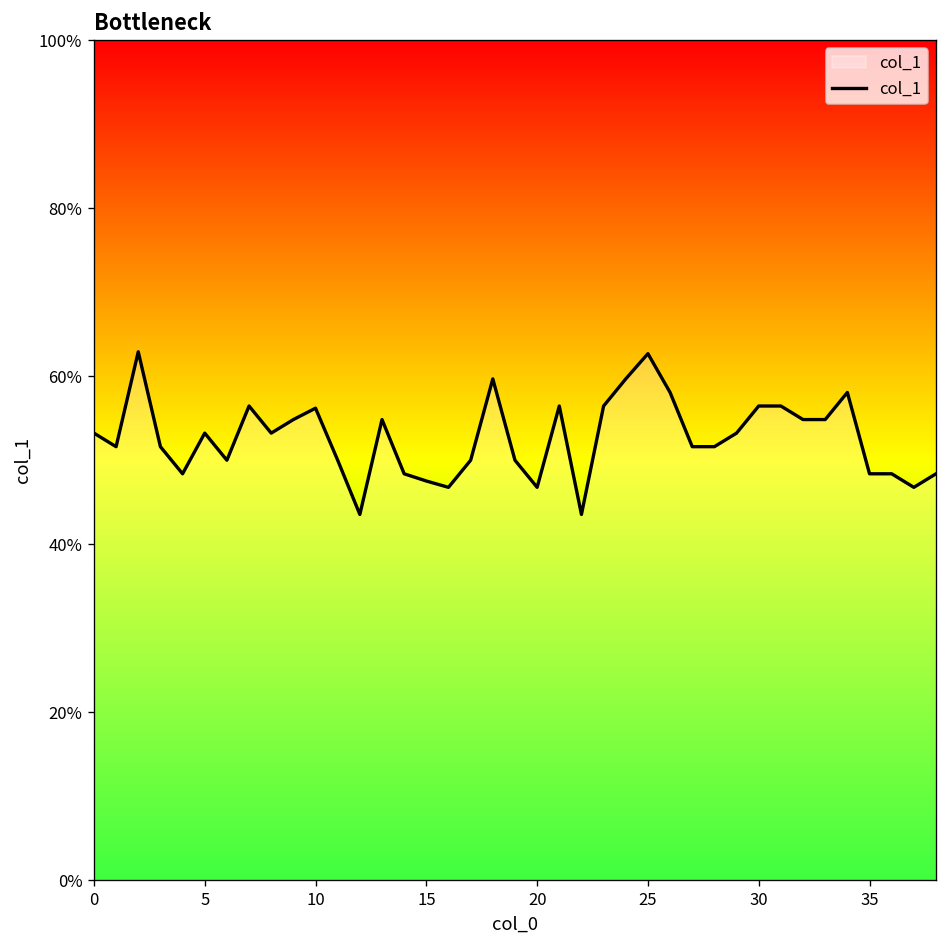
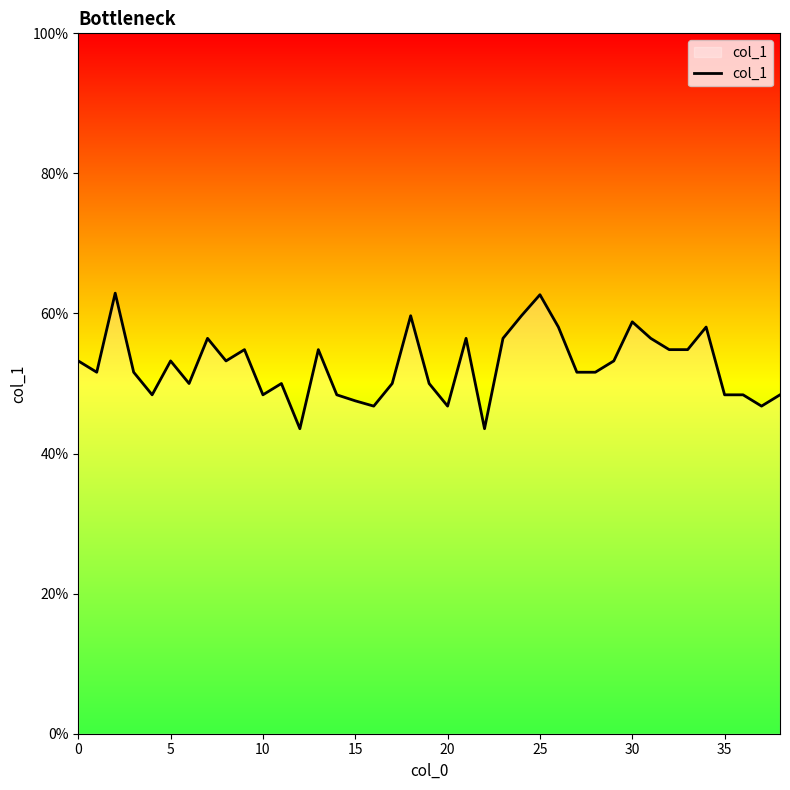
10: 56% -> 48%
30: 56% -> 59%
